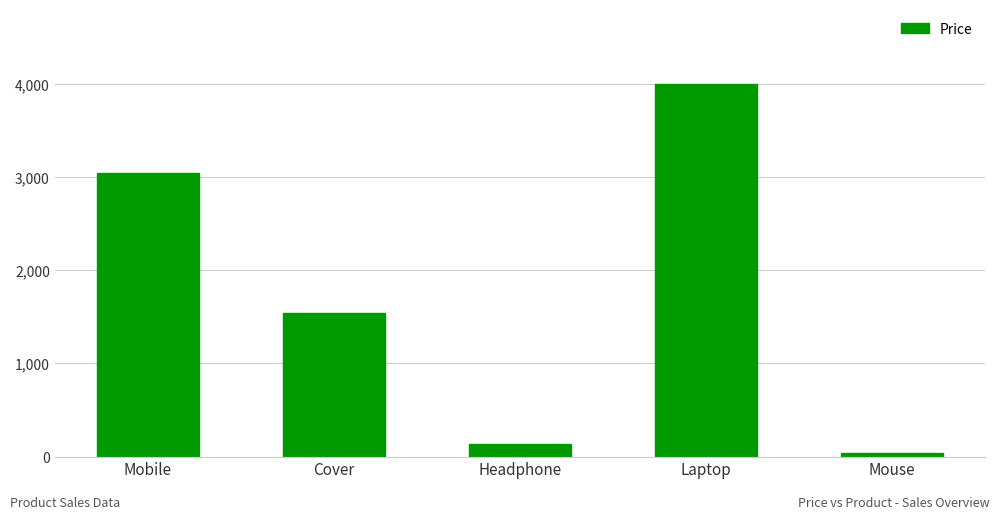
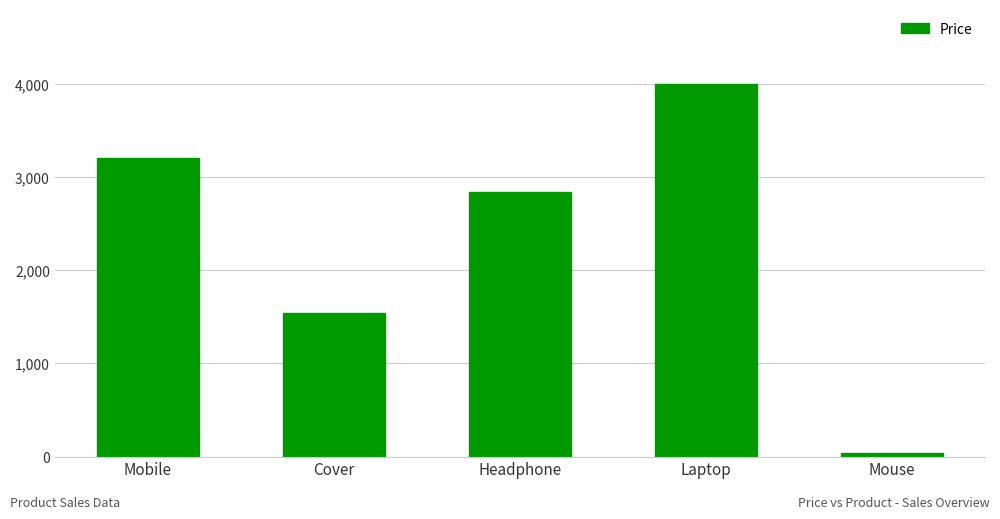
Mobile: 3,000 -> 3,200
Headphone: 100 -> 2,800
